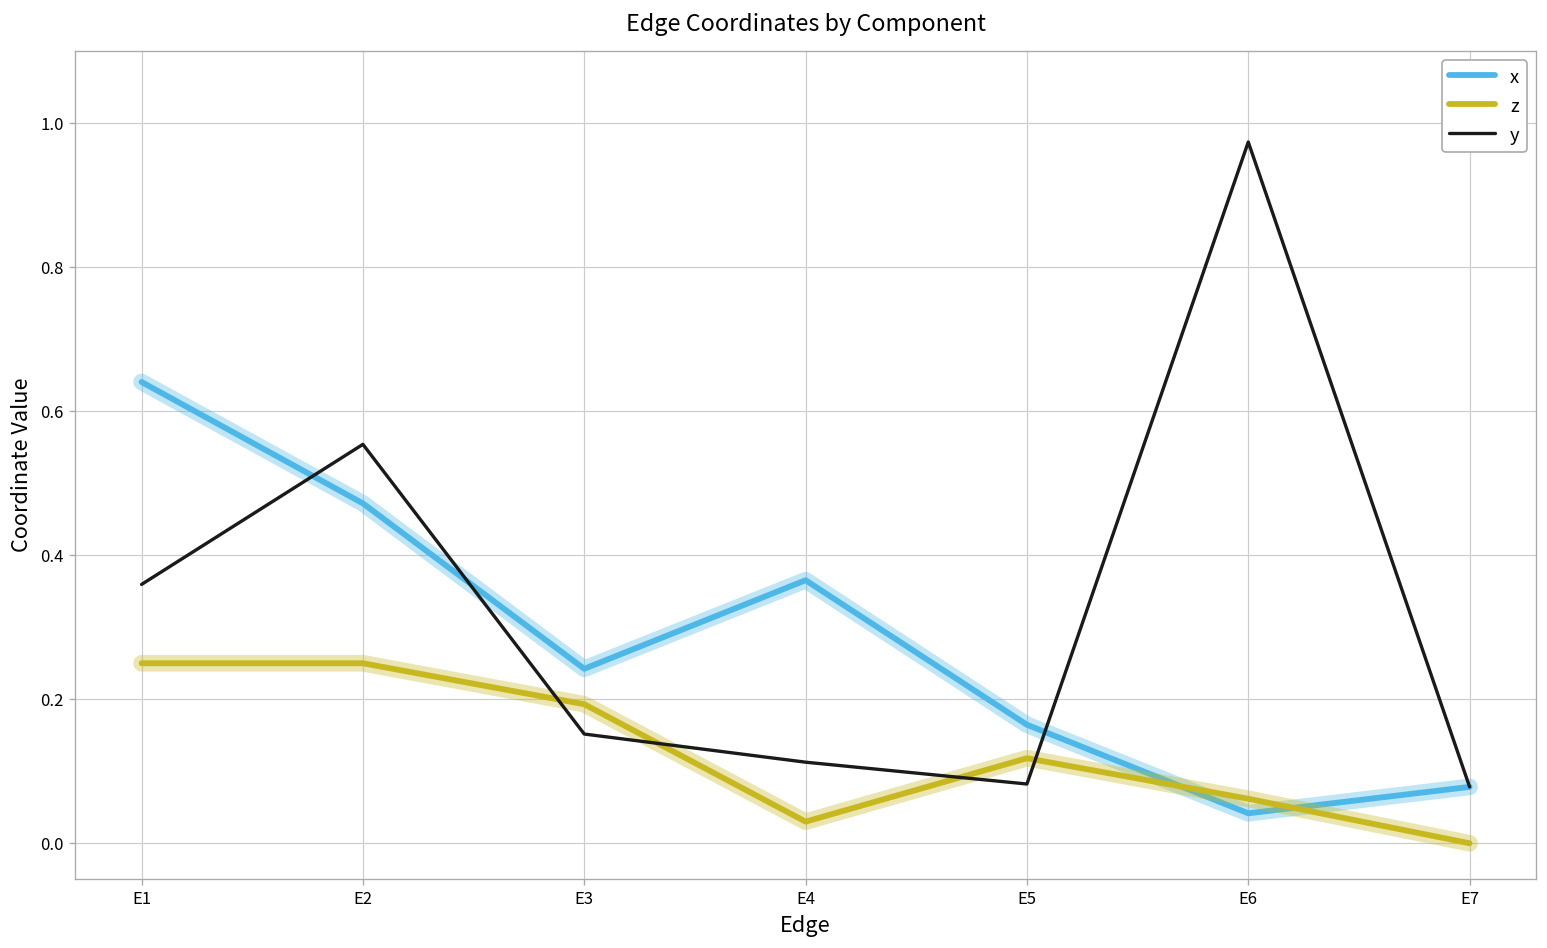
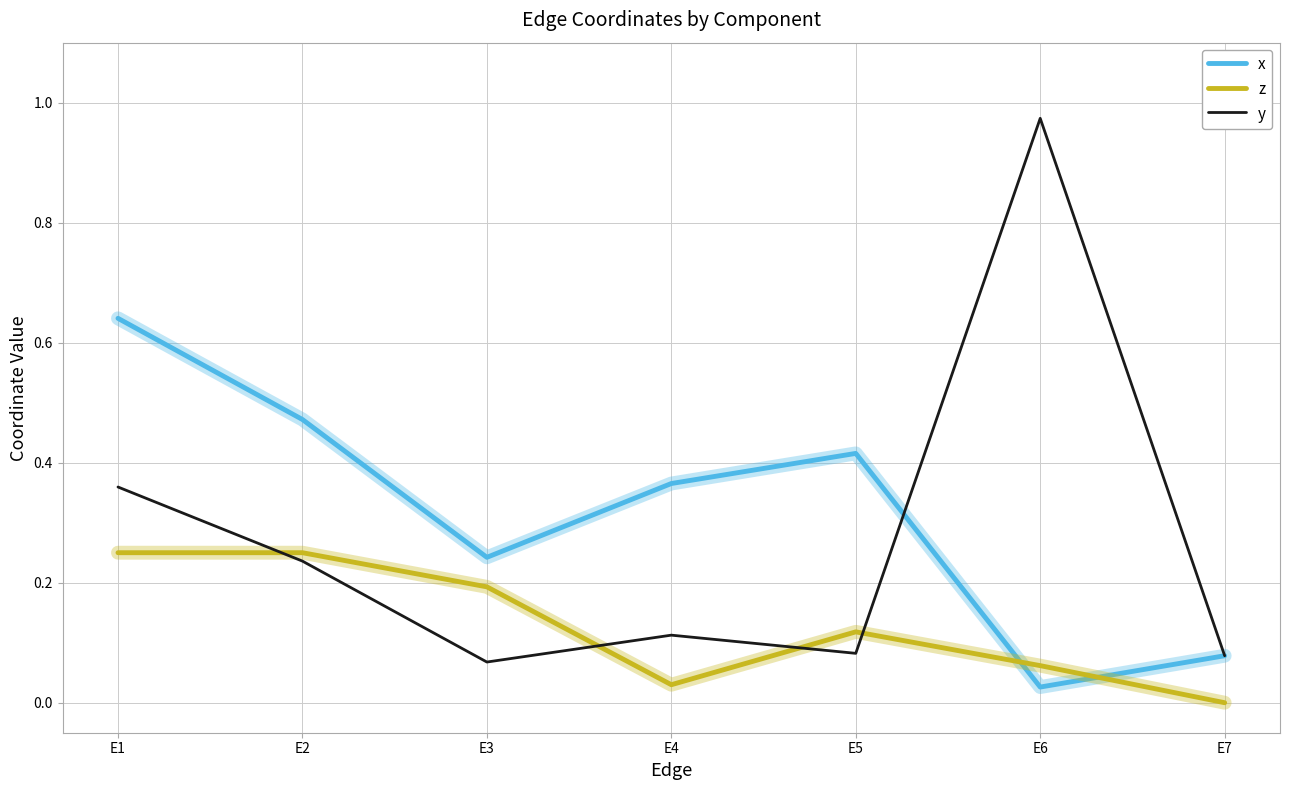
y, E2: 0.55 -> 0.24
y, E3: 0.15 -> 0.07
x, E5: 0.16 -> 0.42
x, E6: 0.04 -> 0.03
